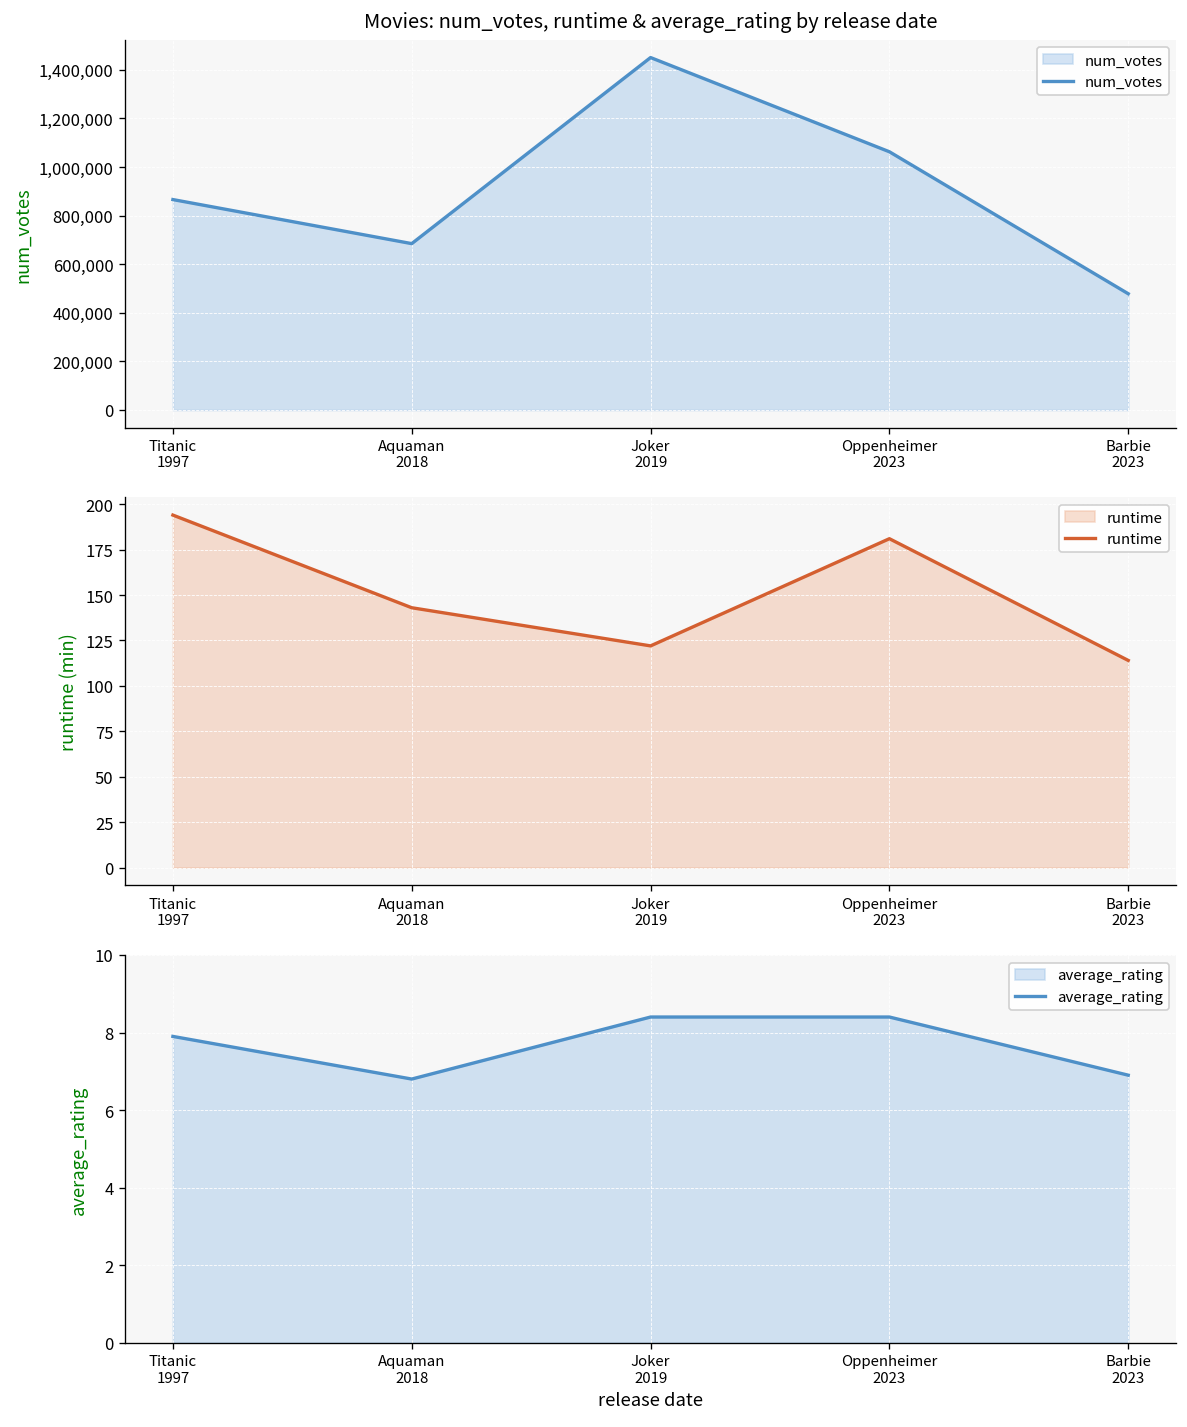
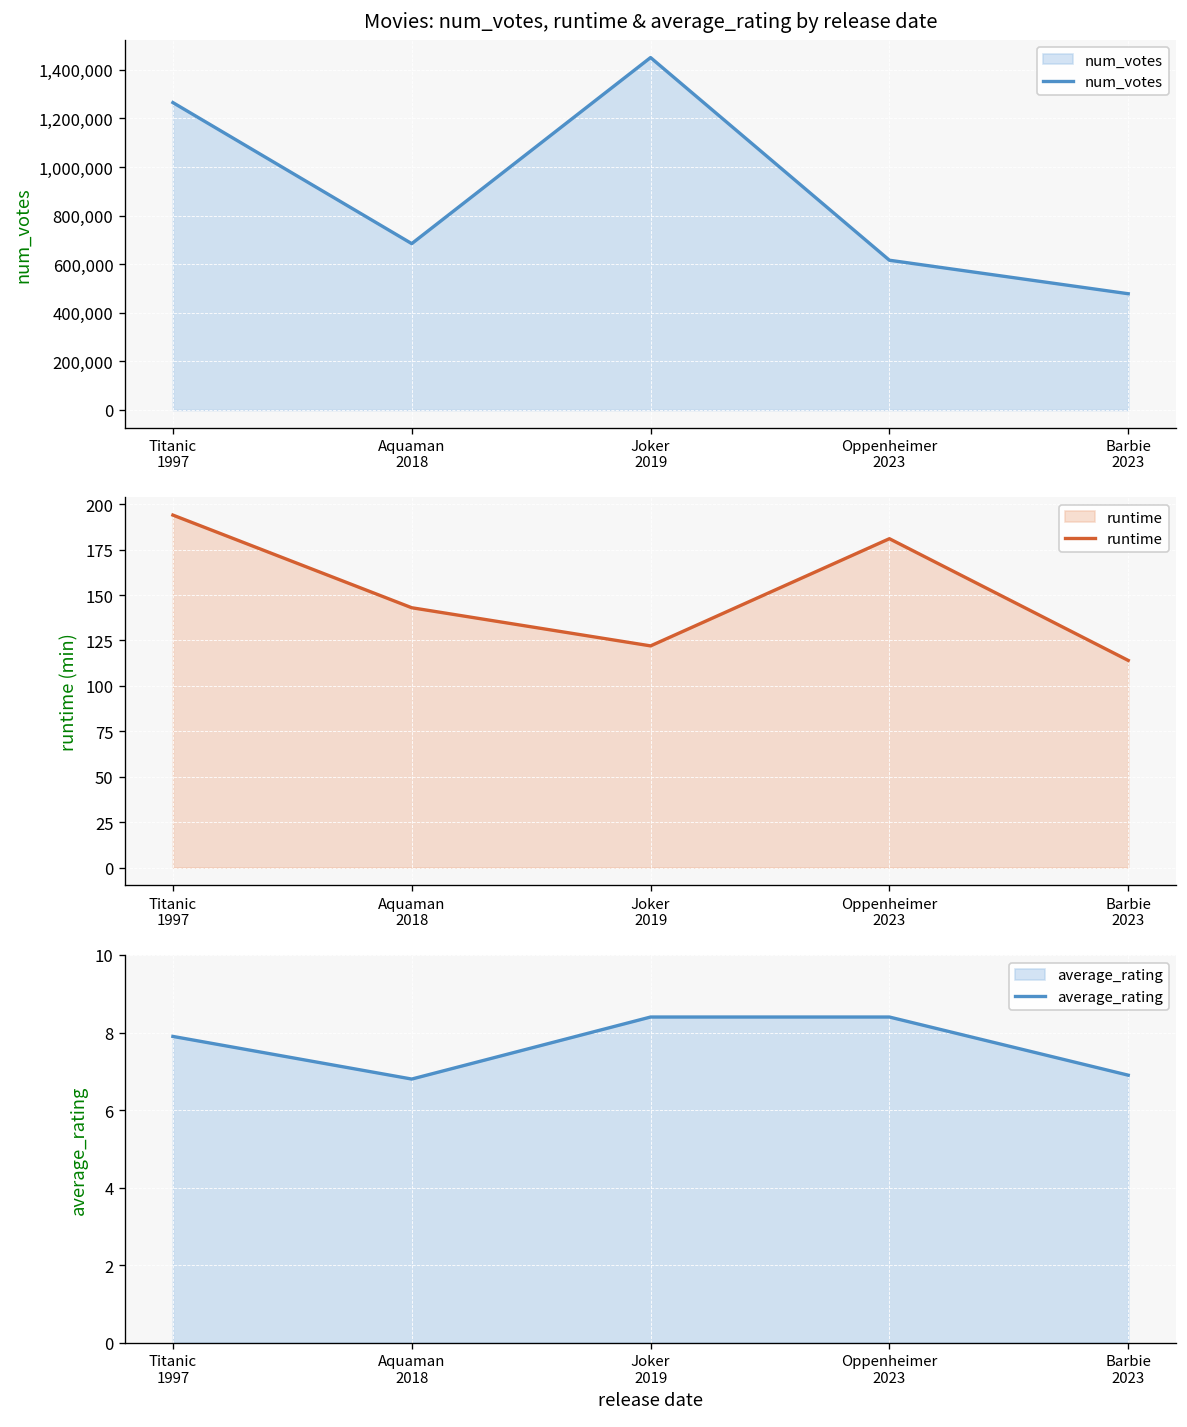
Movies: num_votes, runtime & average_rating by release date, Titanic 1997: 870,000 -> 1,270,000
Movies: num_votes, runtime & average_rating by release date, Oppenheimer 2023: 1,060,000 -> 620,000
